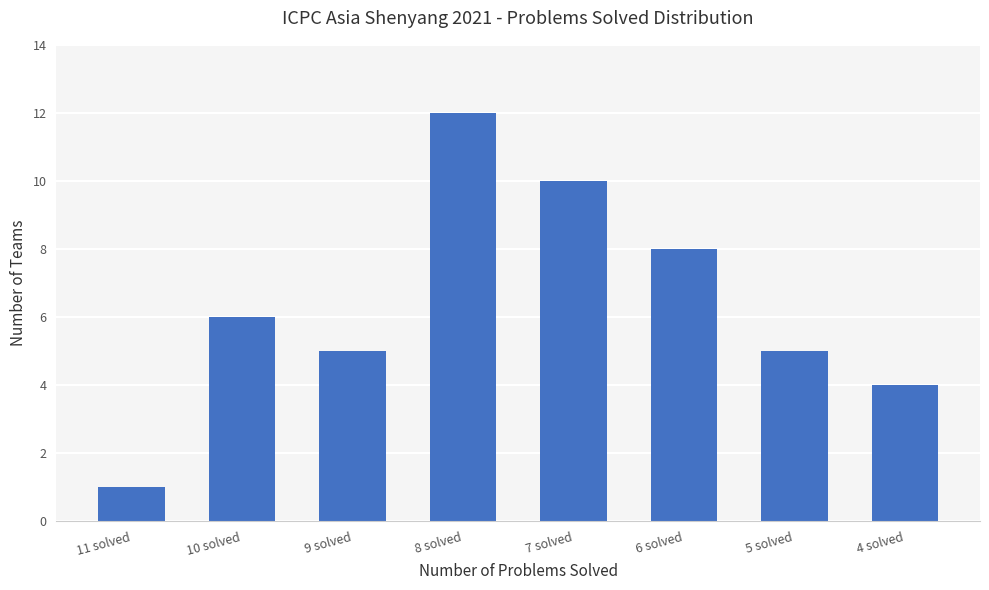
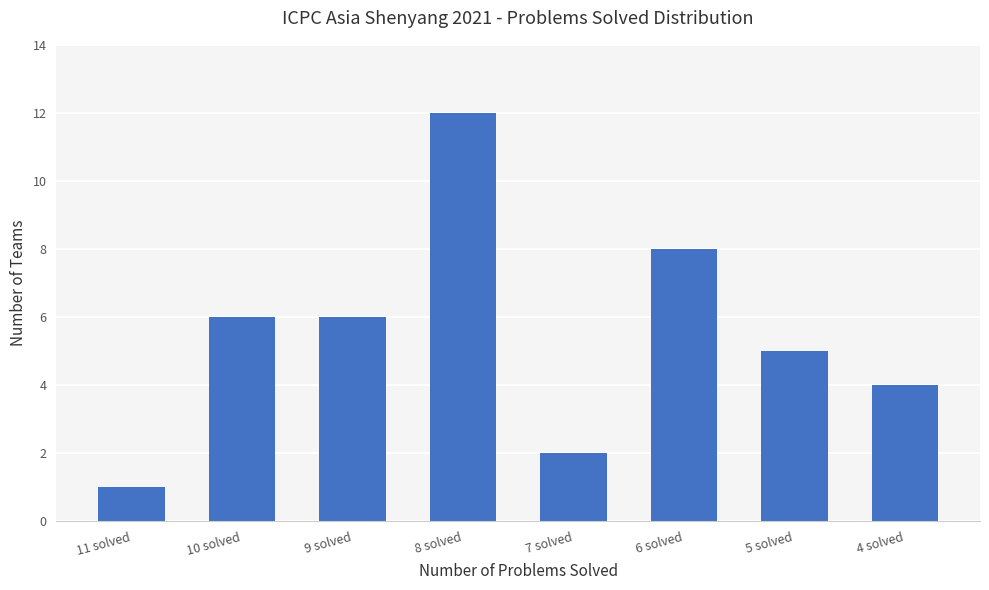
9 solved: 5 -> 6
7 solved: 10 -> 2
